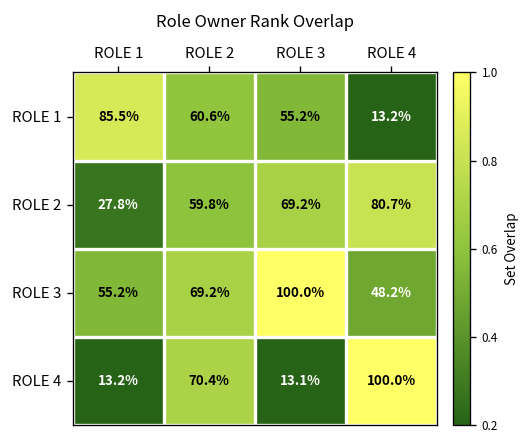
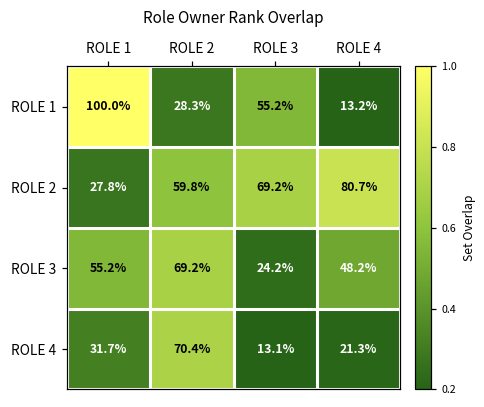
ROLE 1, ROLE 1: 85.5% -> 100.0%
ROLE 1, ROLE 2: 60.6% -> 28.3%
ROLE 3, ROLE 3: 100.0% -> 24.2%
ROLE 4, ROLE 1: 13.2% -> 31.7%
ROLE 4, ROLE 4: 100.0% -> 21.3%
